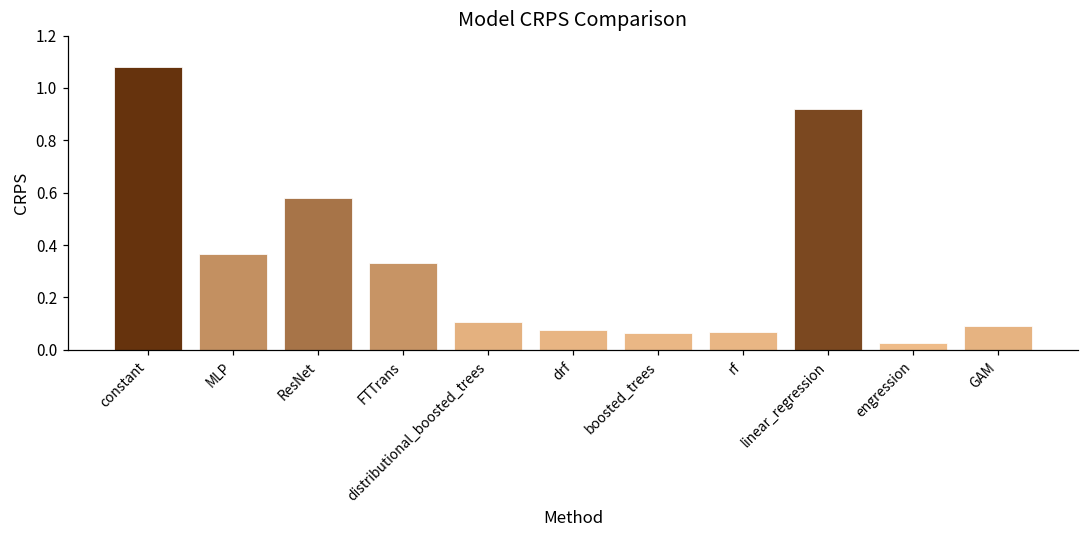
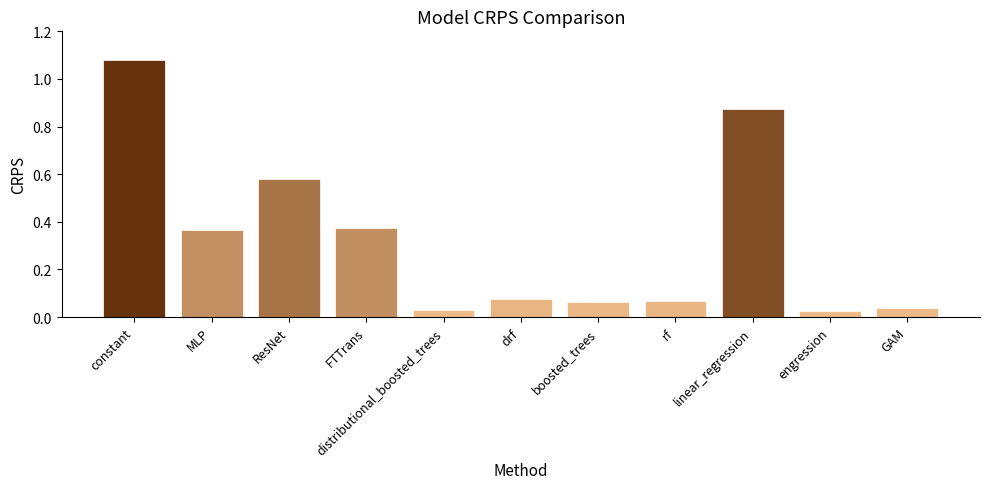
FTTrans: 0.33 -> 0.37
distributional_boosted_trees: 0.11 -> 0.03
linear_regression: 0.92 -> 0.87
GAM: 0.09 -> 0.04
